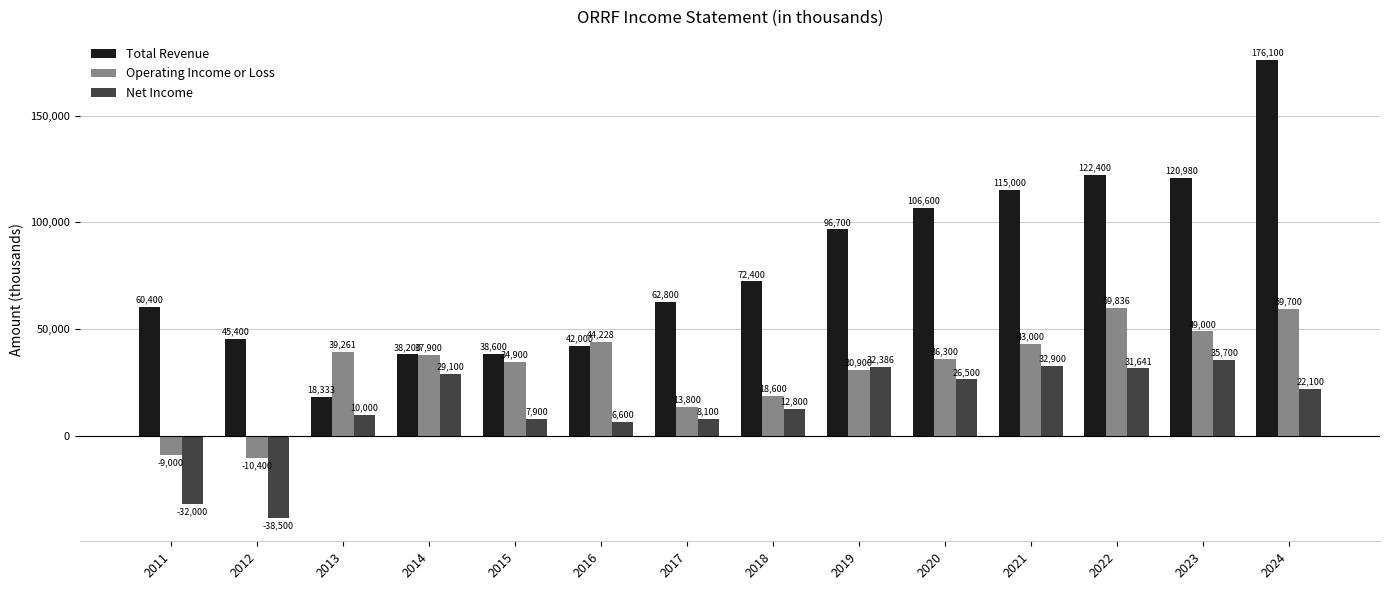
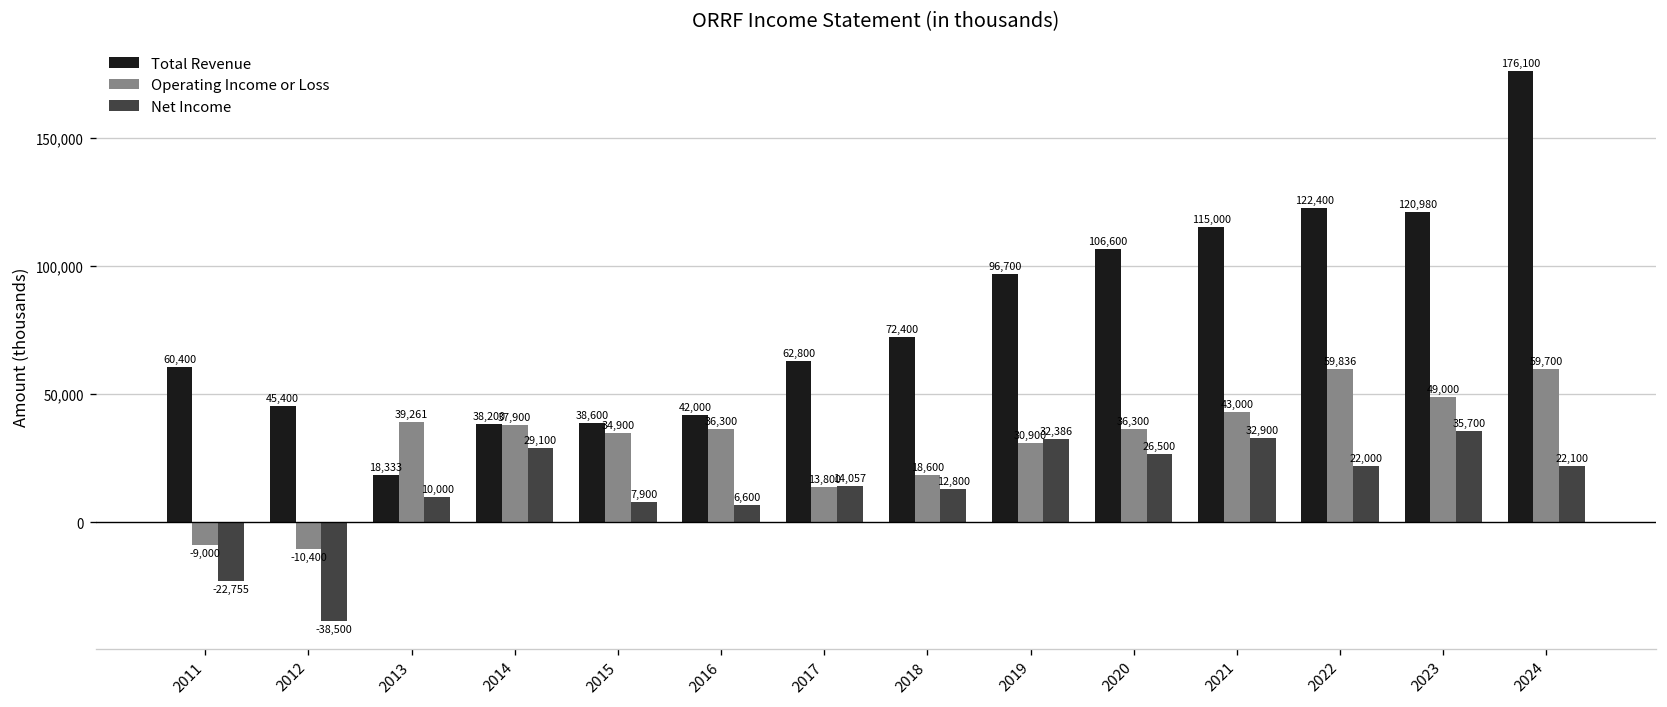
Net Income, 2011: -32,000 -> -22,755
Operating Income or Loss, 2016: 44,228 -> 36,300
Net Income, 2017: 8,100 -> 14,057
Net Income, 2022: 31,641 -> 22,000
